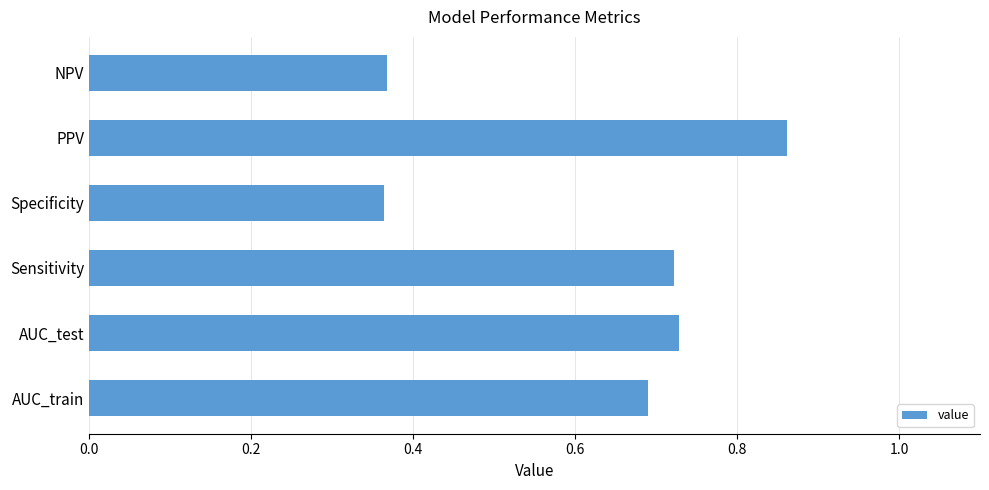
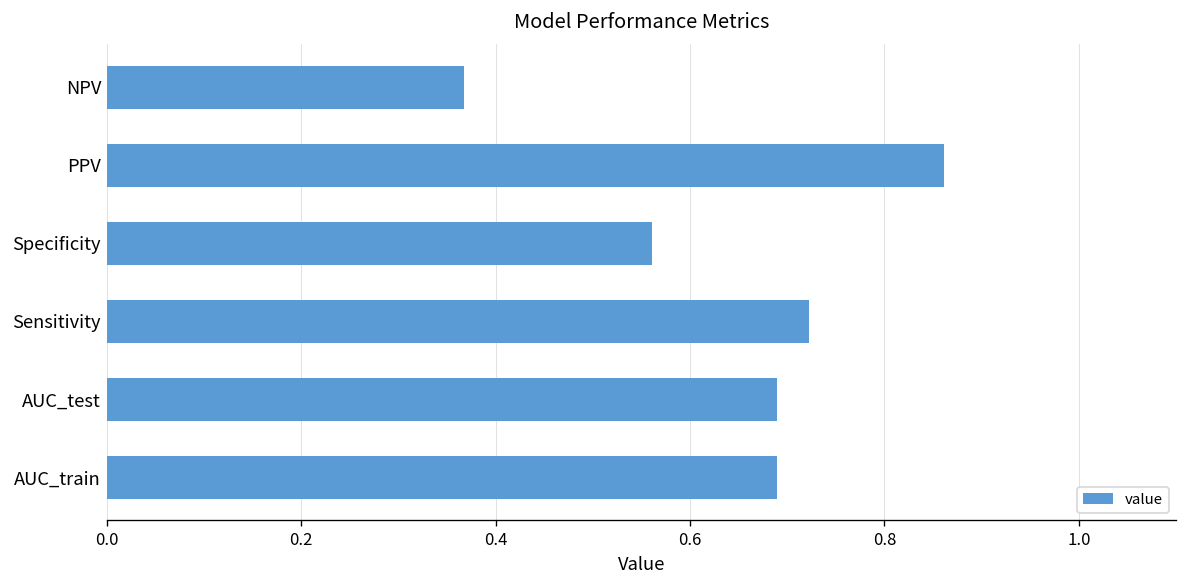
Specificity: 0.36 -> 0.56
AUC_test: 0.73 -> 0.69
